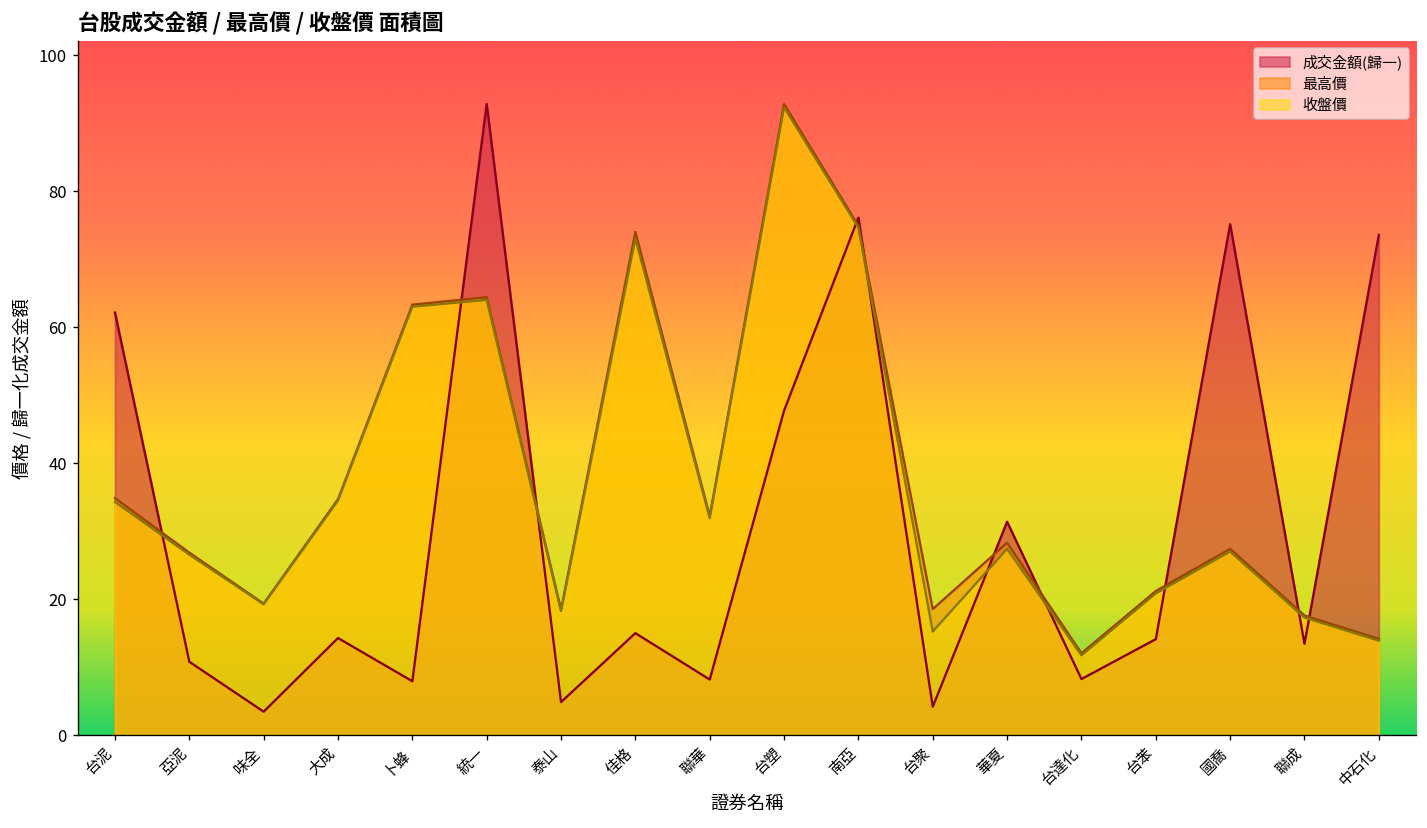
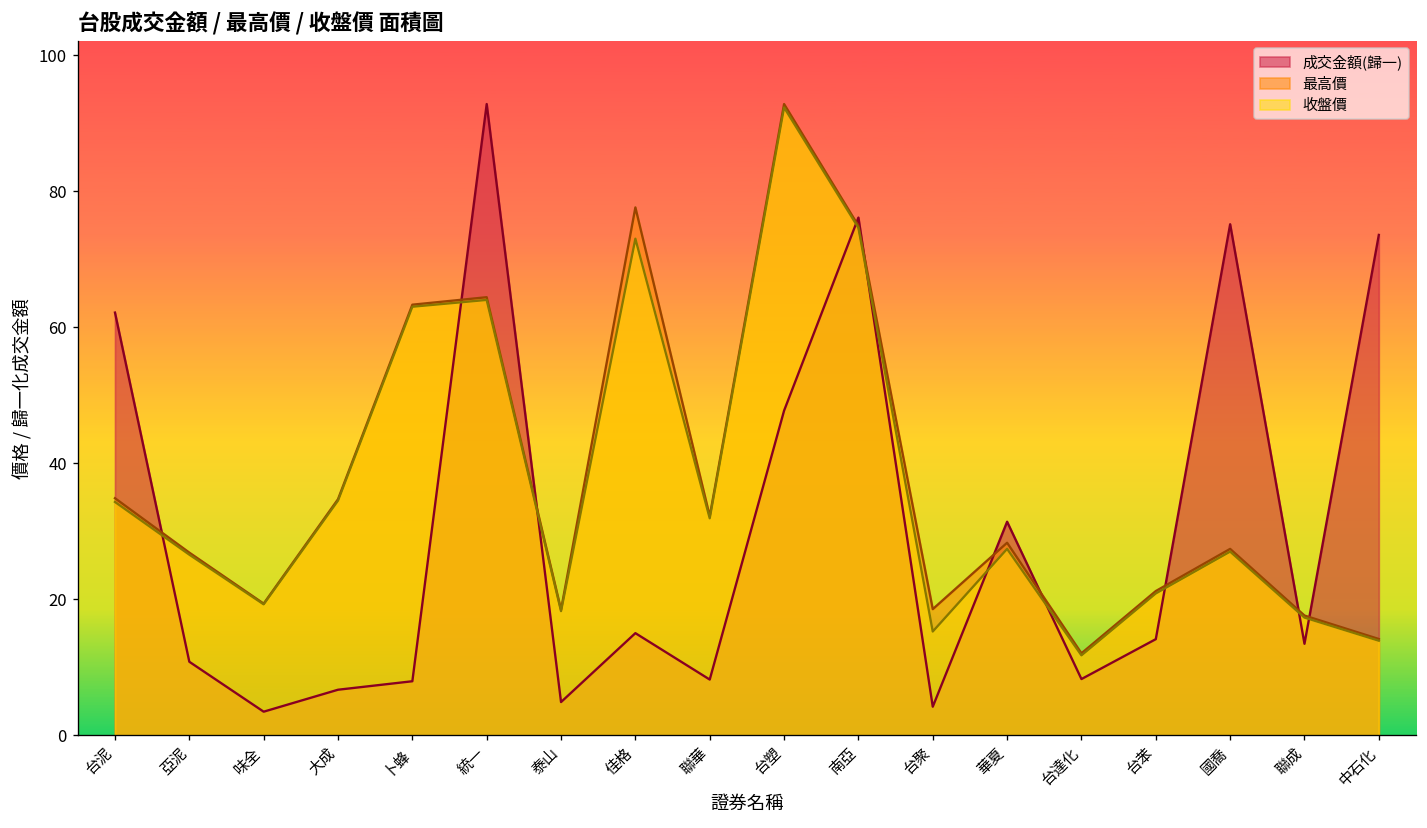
成交金額(歸一), 大成: 14 -> 7
最高價, 佳格: 74 -> 78
